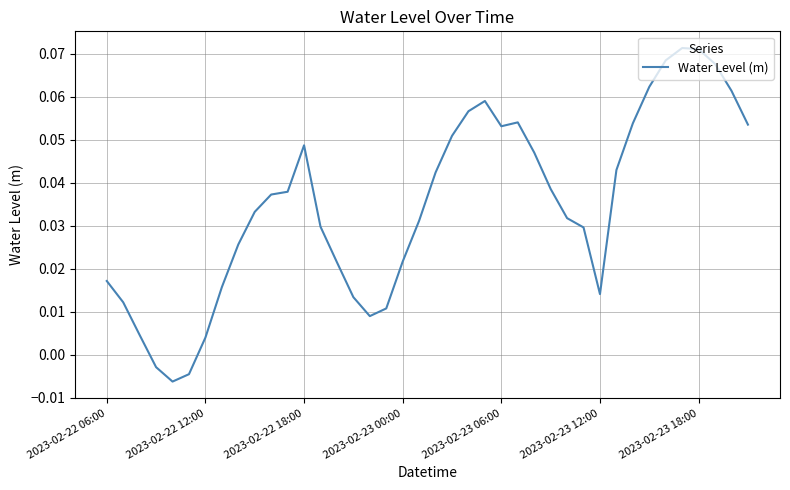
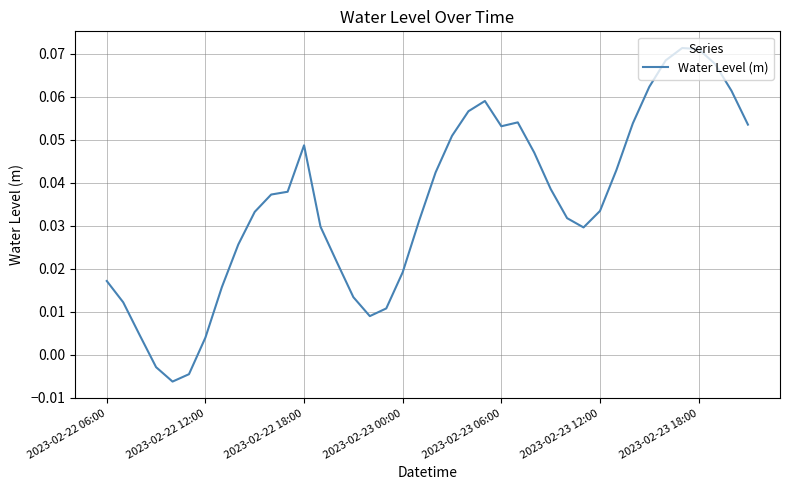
2023-02-23 00:00: 0.022 -> 0.019
2023-02-23 12:00: 0.014 -> 0.033
